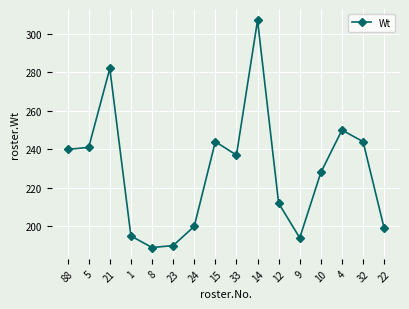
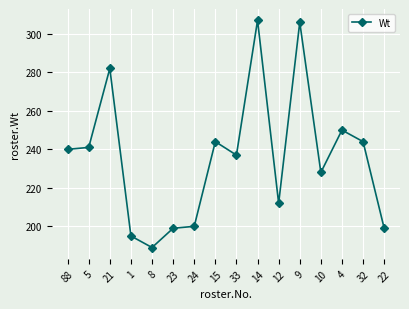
23: 190 -> 199
9: 194 -> 306
